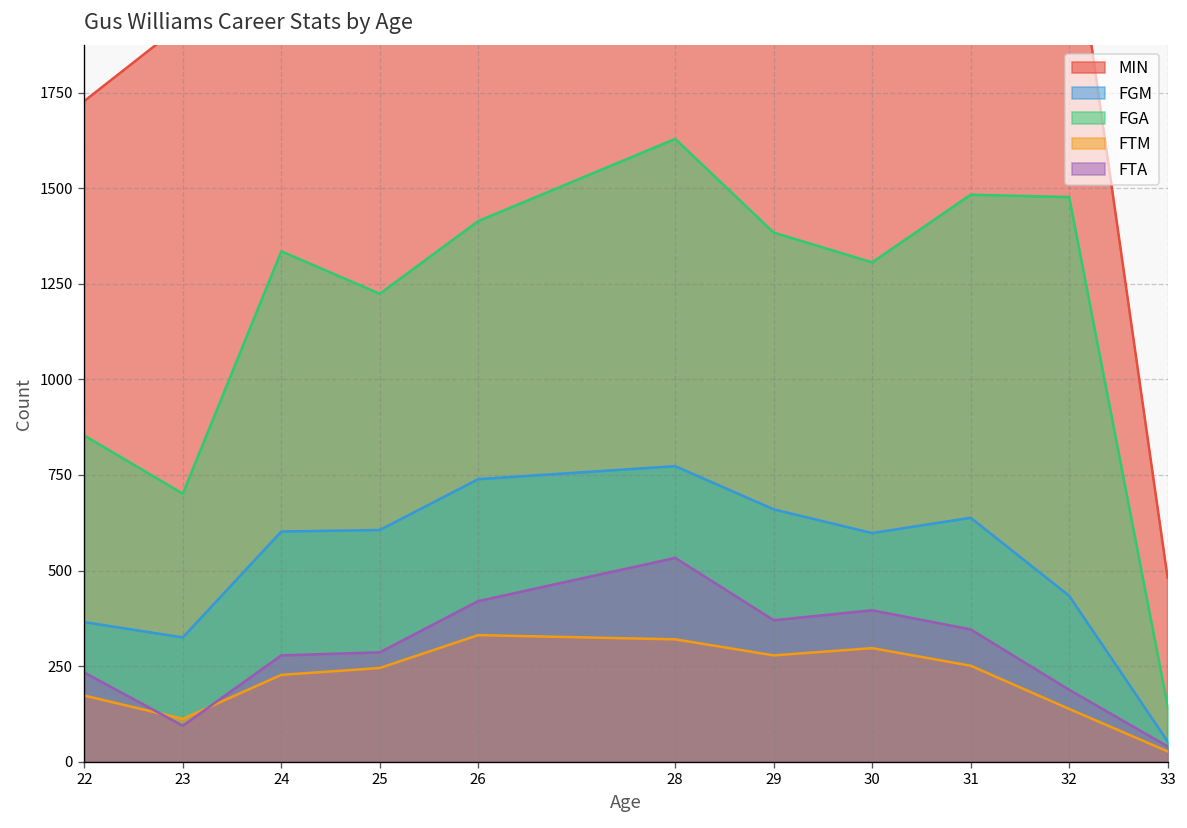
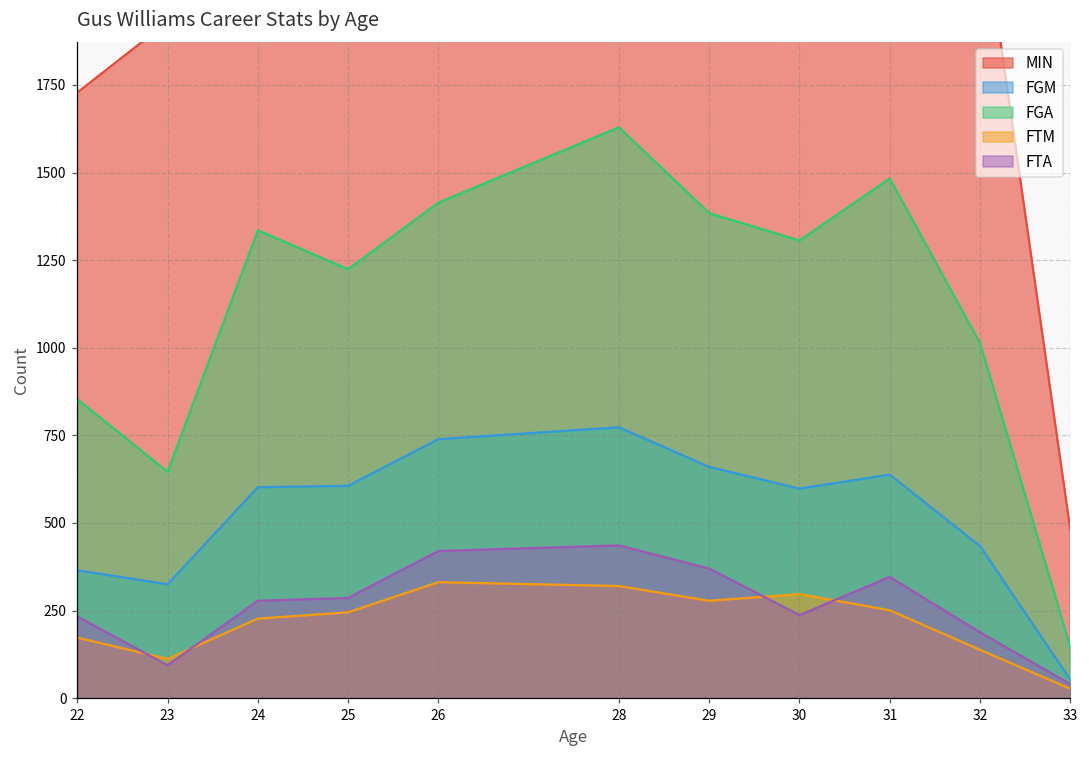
FGA, 23: 700 -> 650
FTA, 28: 530 -> 440
FTA, 30: 400 -> 240
FGA, 32: 1480 -> 1010
